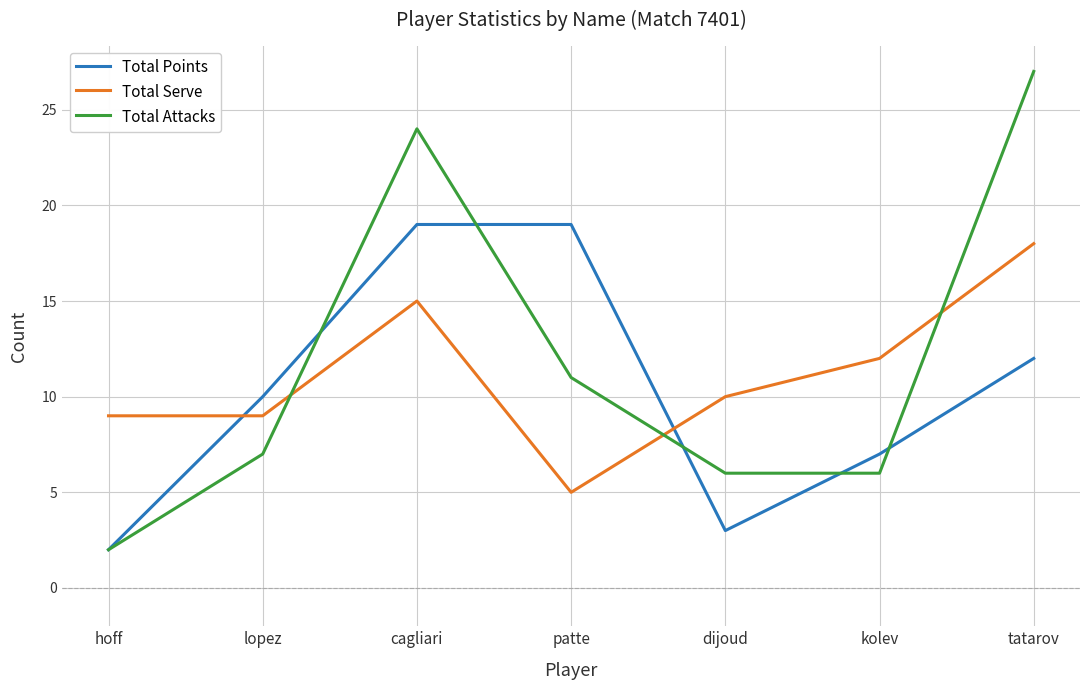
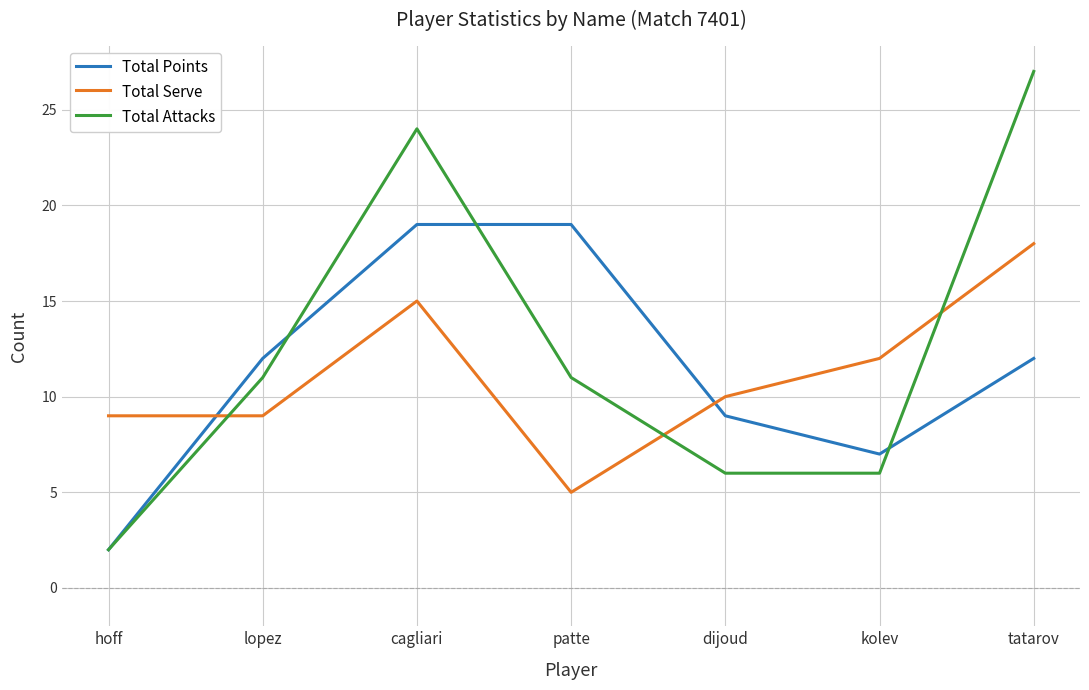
Total Points, lopez: 10 -> 12
Total Attacks, lopez: 7 -> 11
Total Points, dijoud: 3 -> 9
